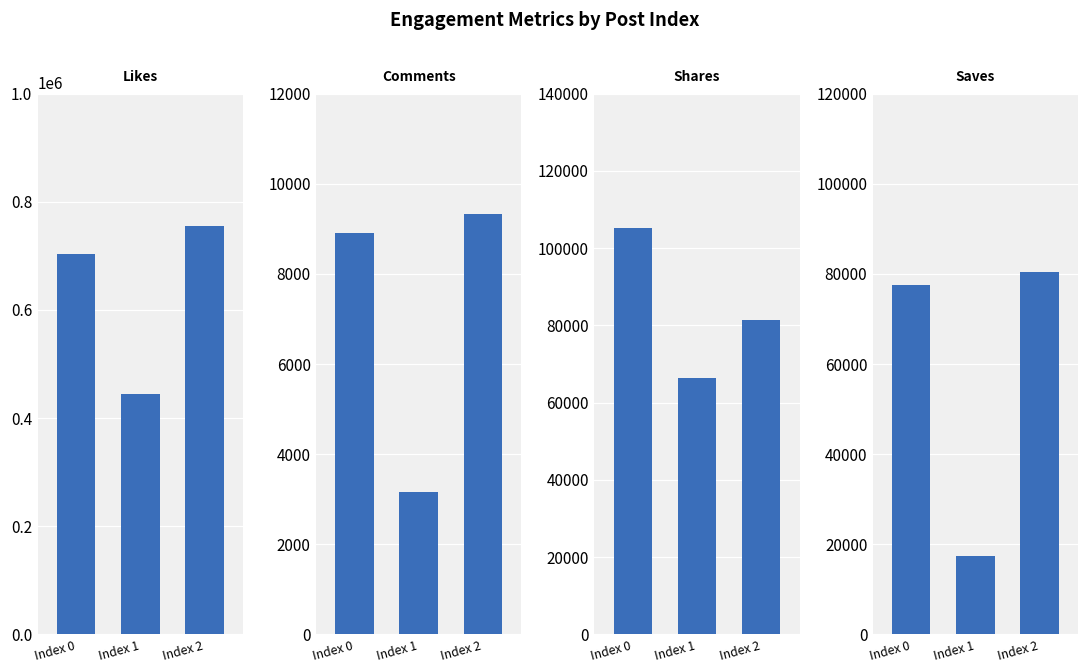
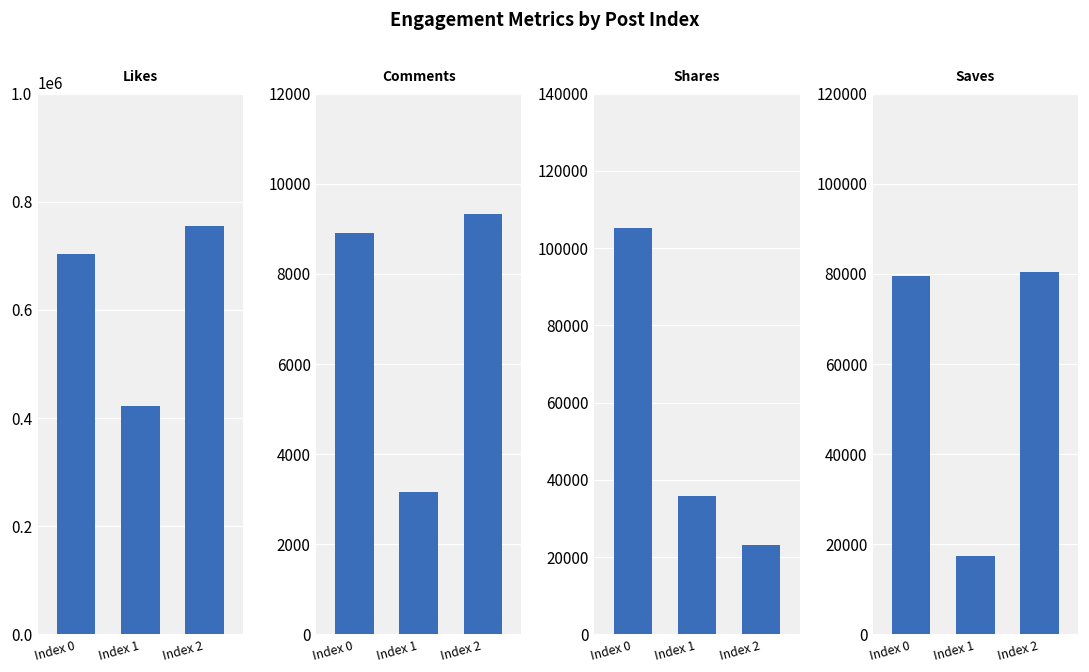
Likes, Index 1: 450000 -> 420000
Shares, Index 1: 66000 -> 36000
Shares, Index 2: 82000 -> 23000
Saves, Index 0: 78000 -> 80000
